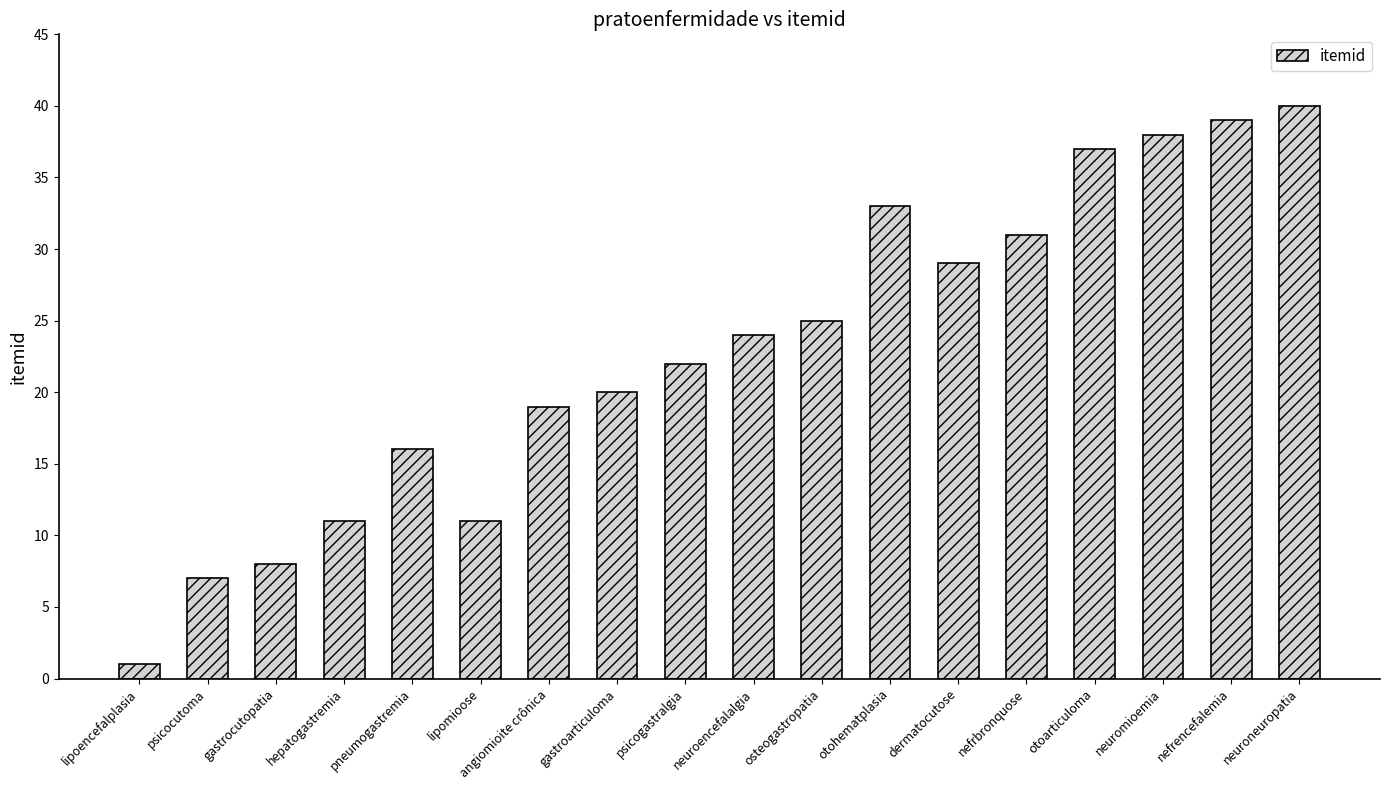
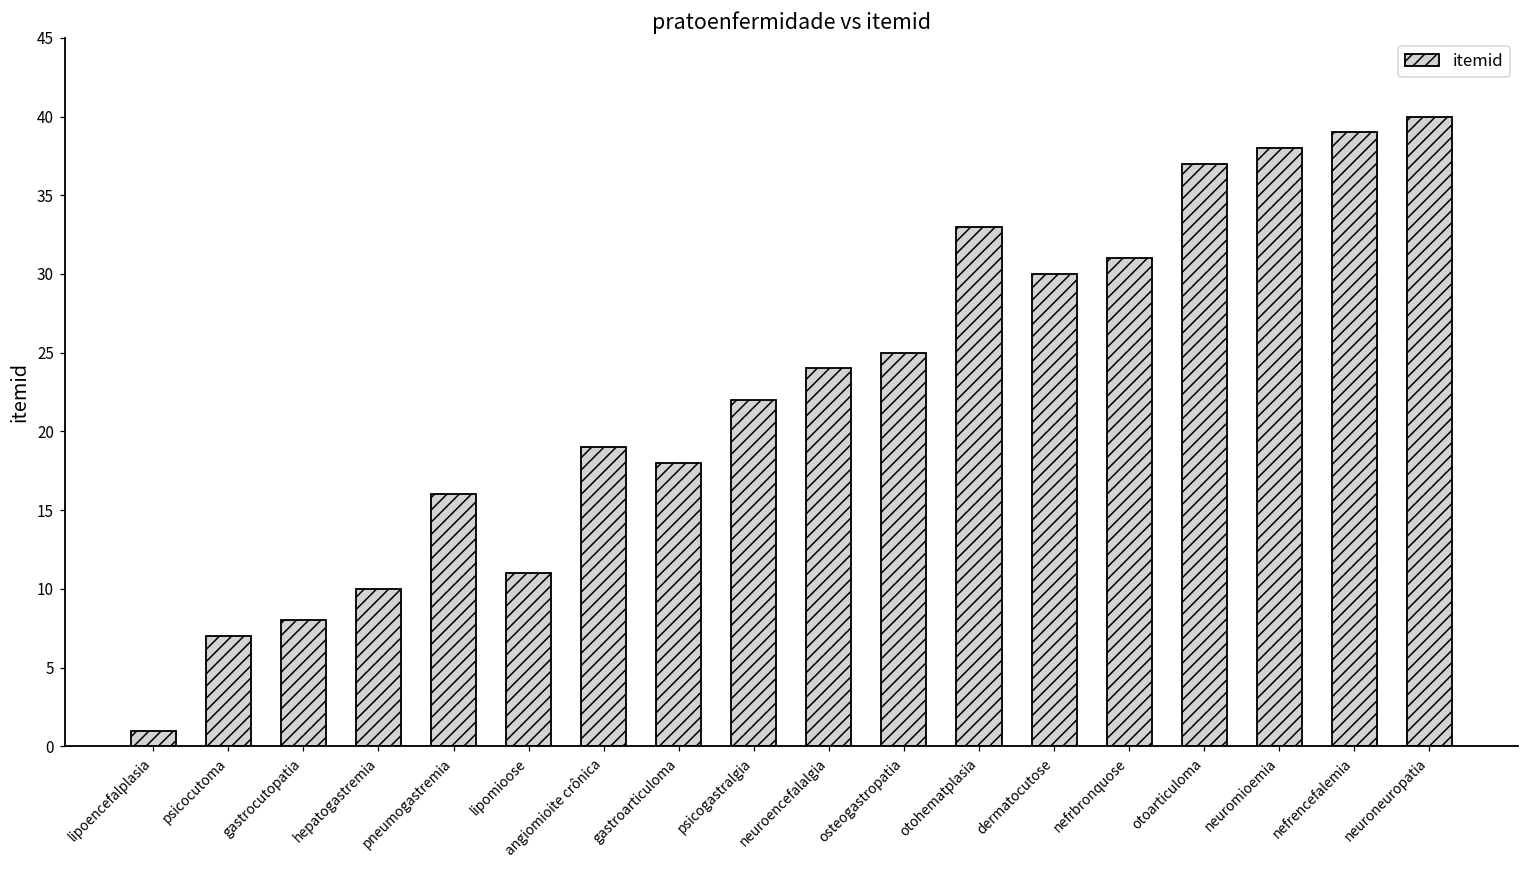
hepatogastremia: 11 -> 10
gastroarticuloma: 20 -> 18
dermatocutose: 29 -> 30
